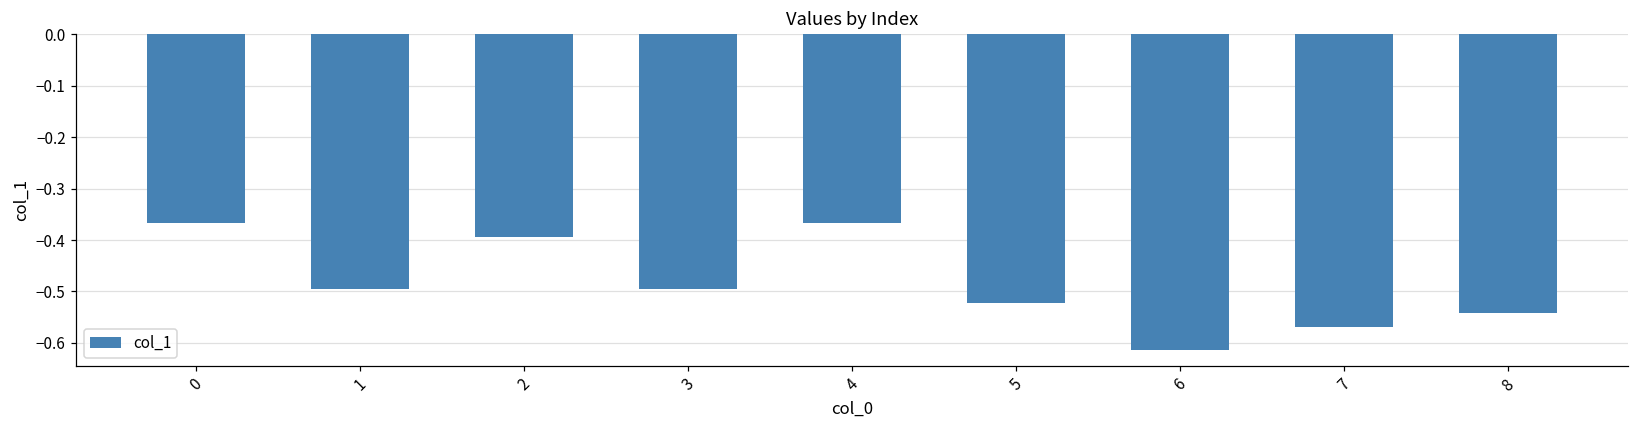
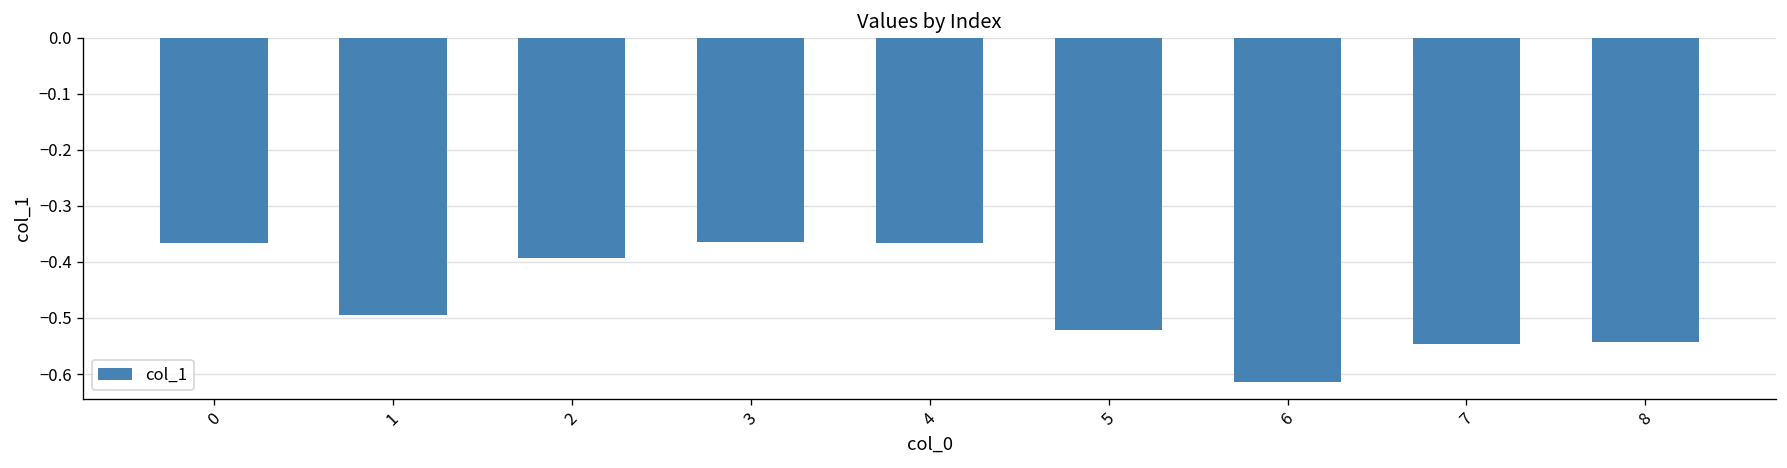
3: -0.49 -> -0.36
7: -0.57 -> -0.55
